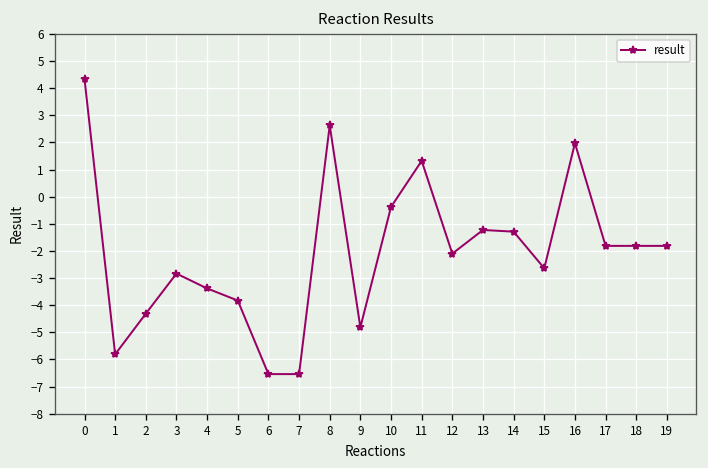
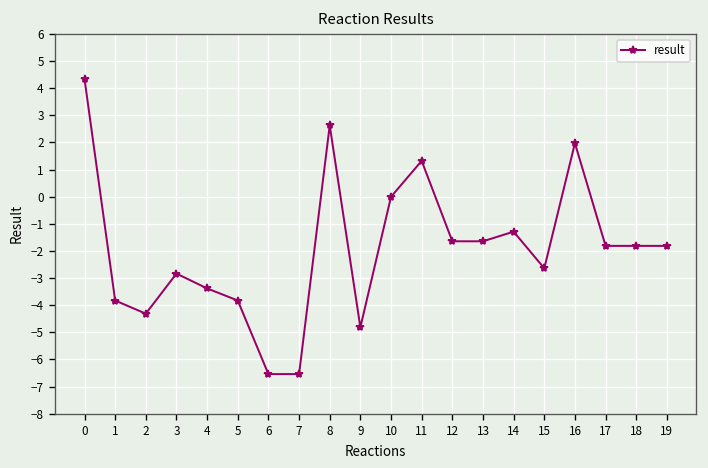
1: -5.8 -> -3.8
10: -0.4 -> 0.0
12: -2.1 -> -1.6
13: -1.2 -> -1.6
